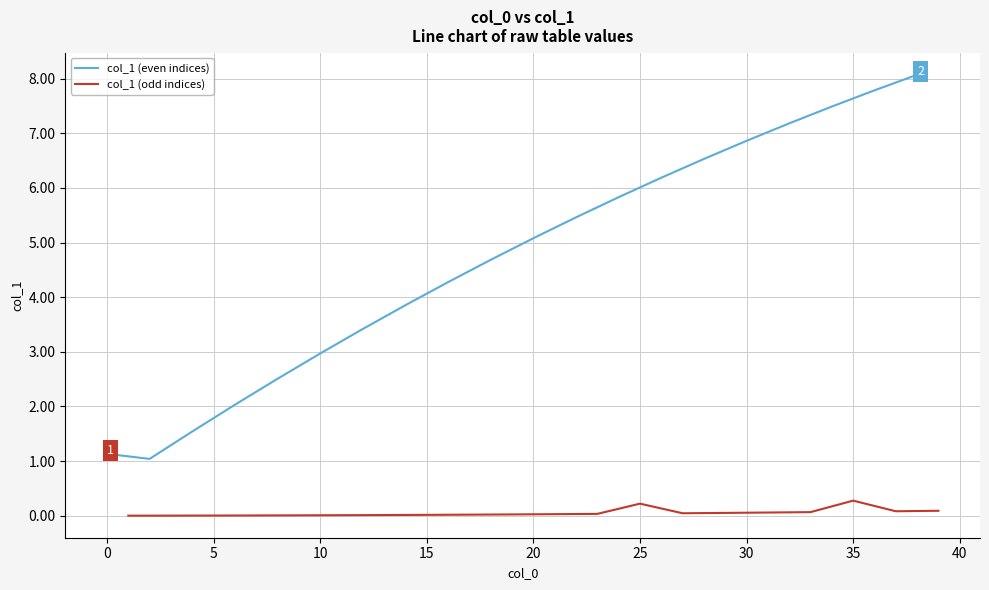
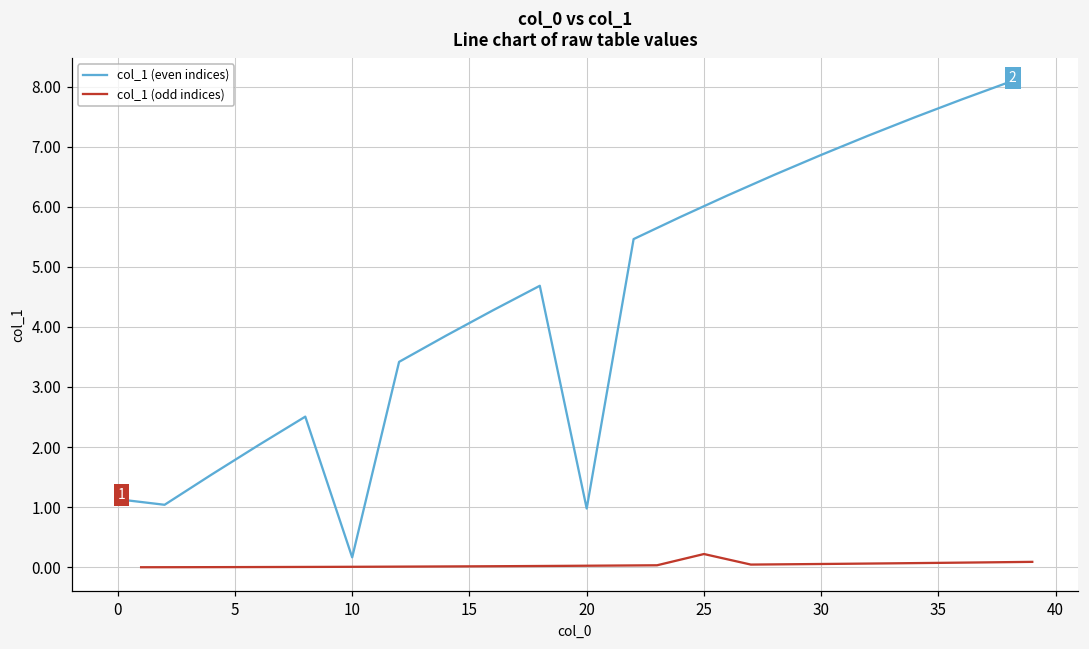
col_1 (even indices), 10: 3.0 -> 0.2
col_1 (even indices), 20: 5.1 -> 1.0
col_1 (odd indices), 35: 0.3 -> 0.1
